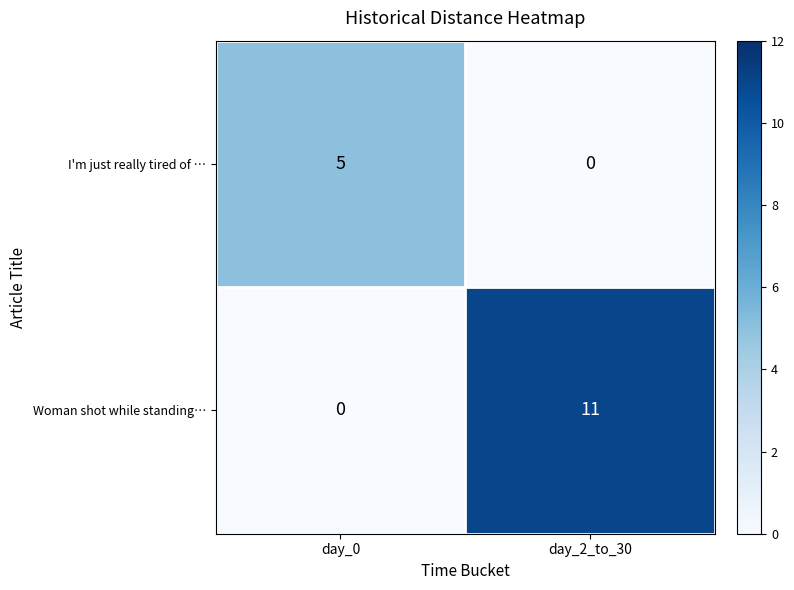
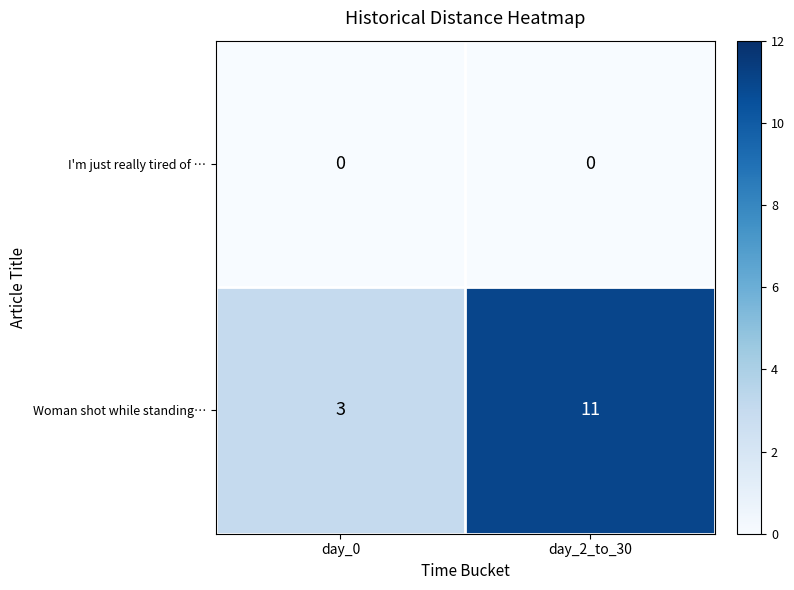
I'm just really tired of …, day_0: 5 -> 0
Woman shot while standing…, day_0: 0 -> 3
